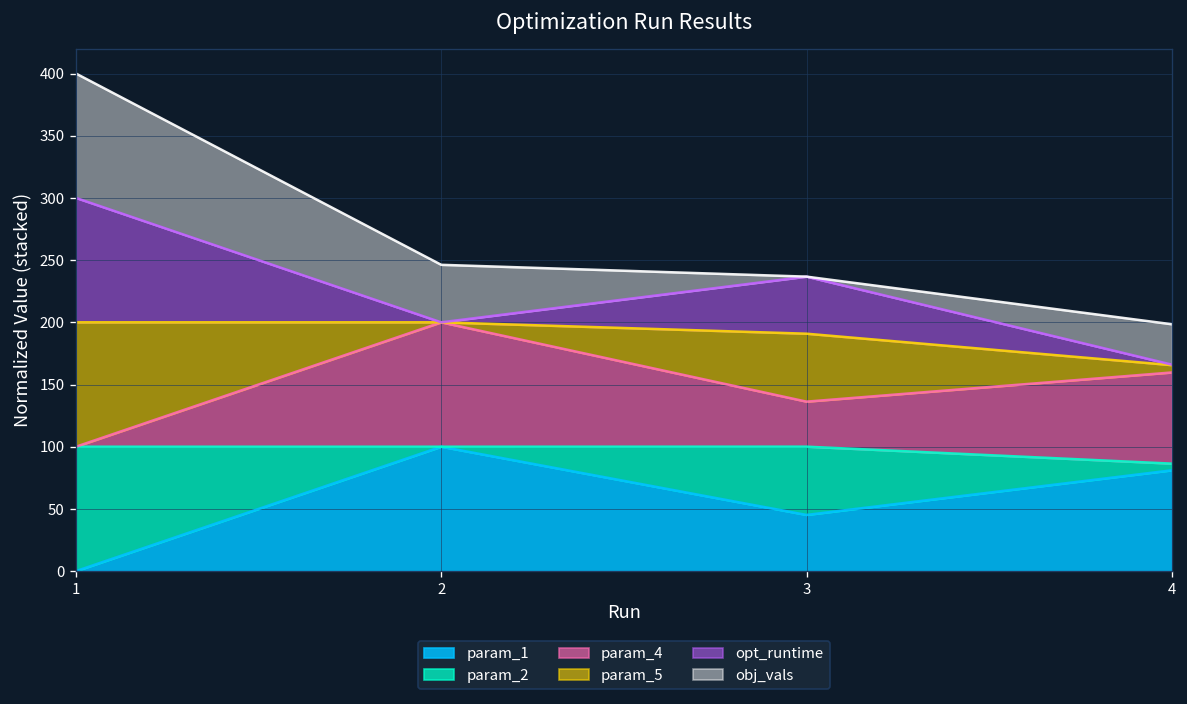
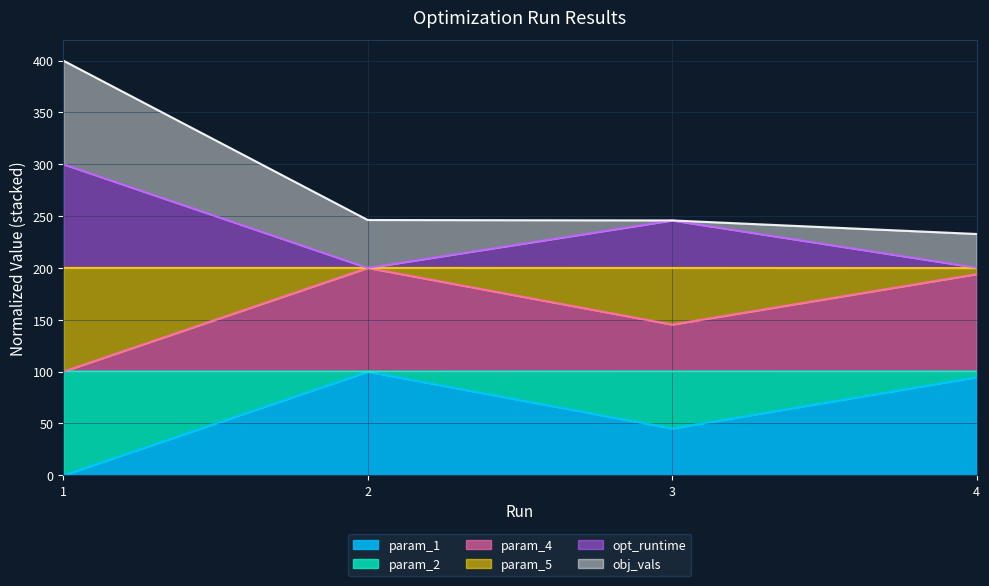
param_4, 3: 36 -> 45
param_1, 4: 81 -> 95
param_4, 4: 73 -> 94
